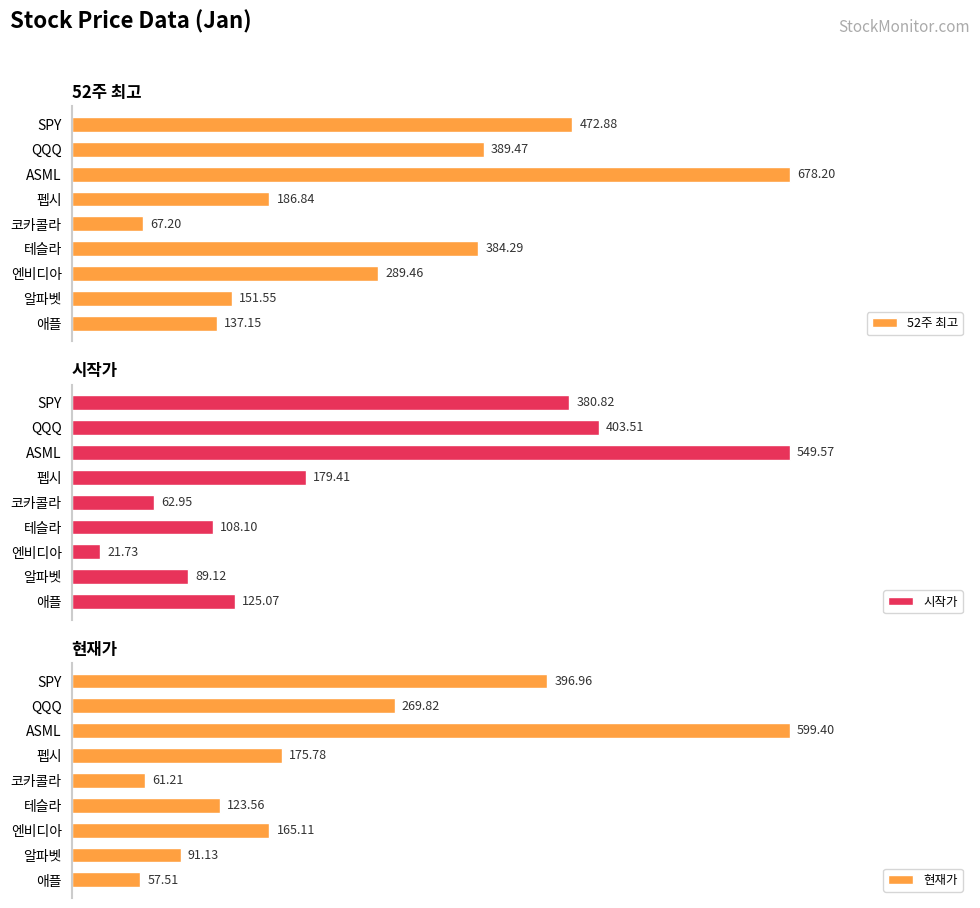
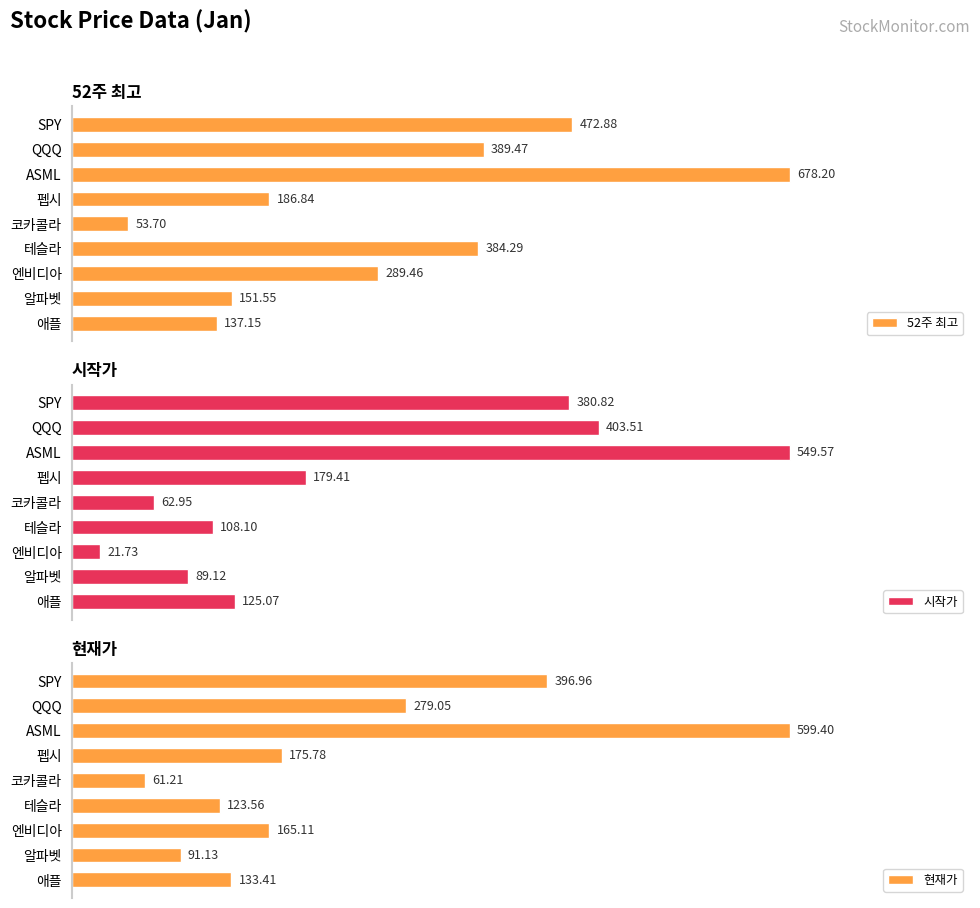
52주 최고, 코카콜라: 67.20 -> 53.70
현재가, QQQ: 269.82 -> 279.05
현재가, 애플: 57.51 -> 133.41
